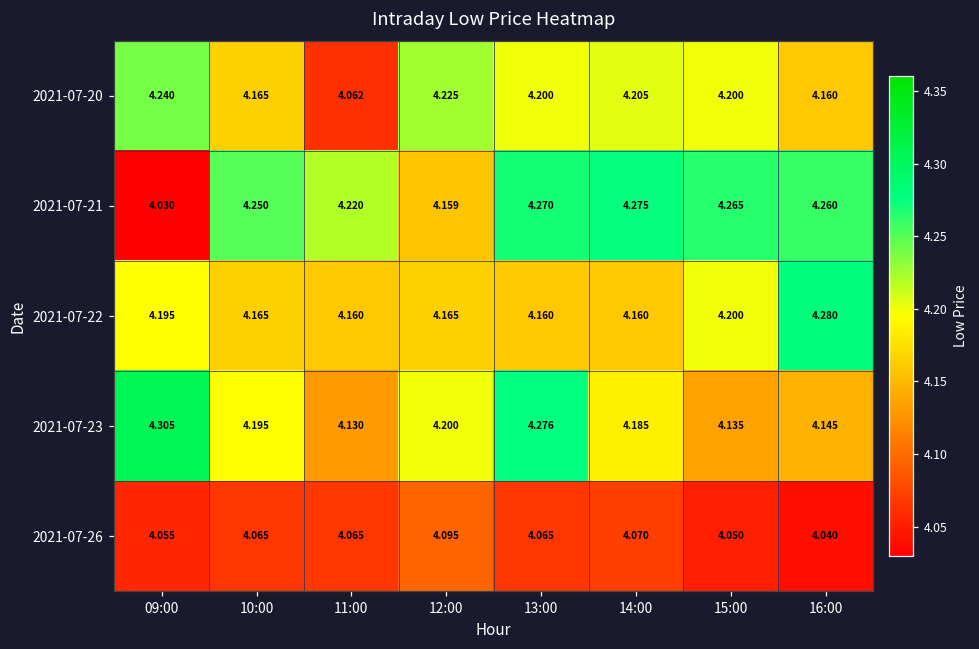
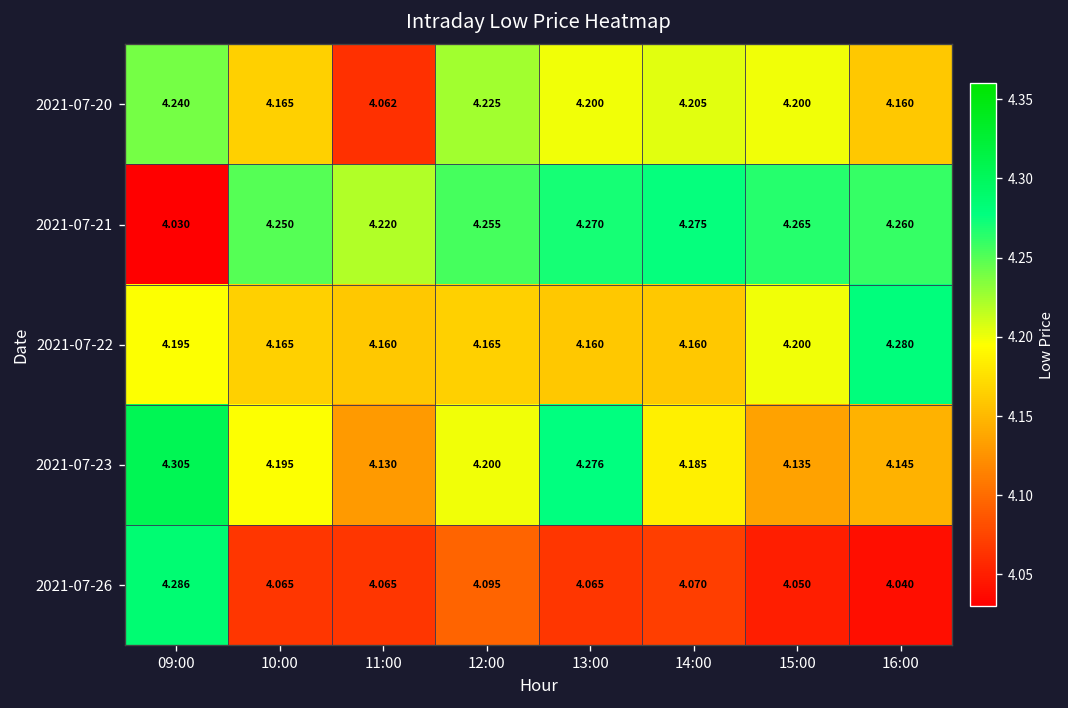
2021-07-21, 12:00: 4.159 -> 4.255
2021-07-26, 09:00: 4.055 -> 4.286
